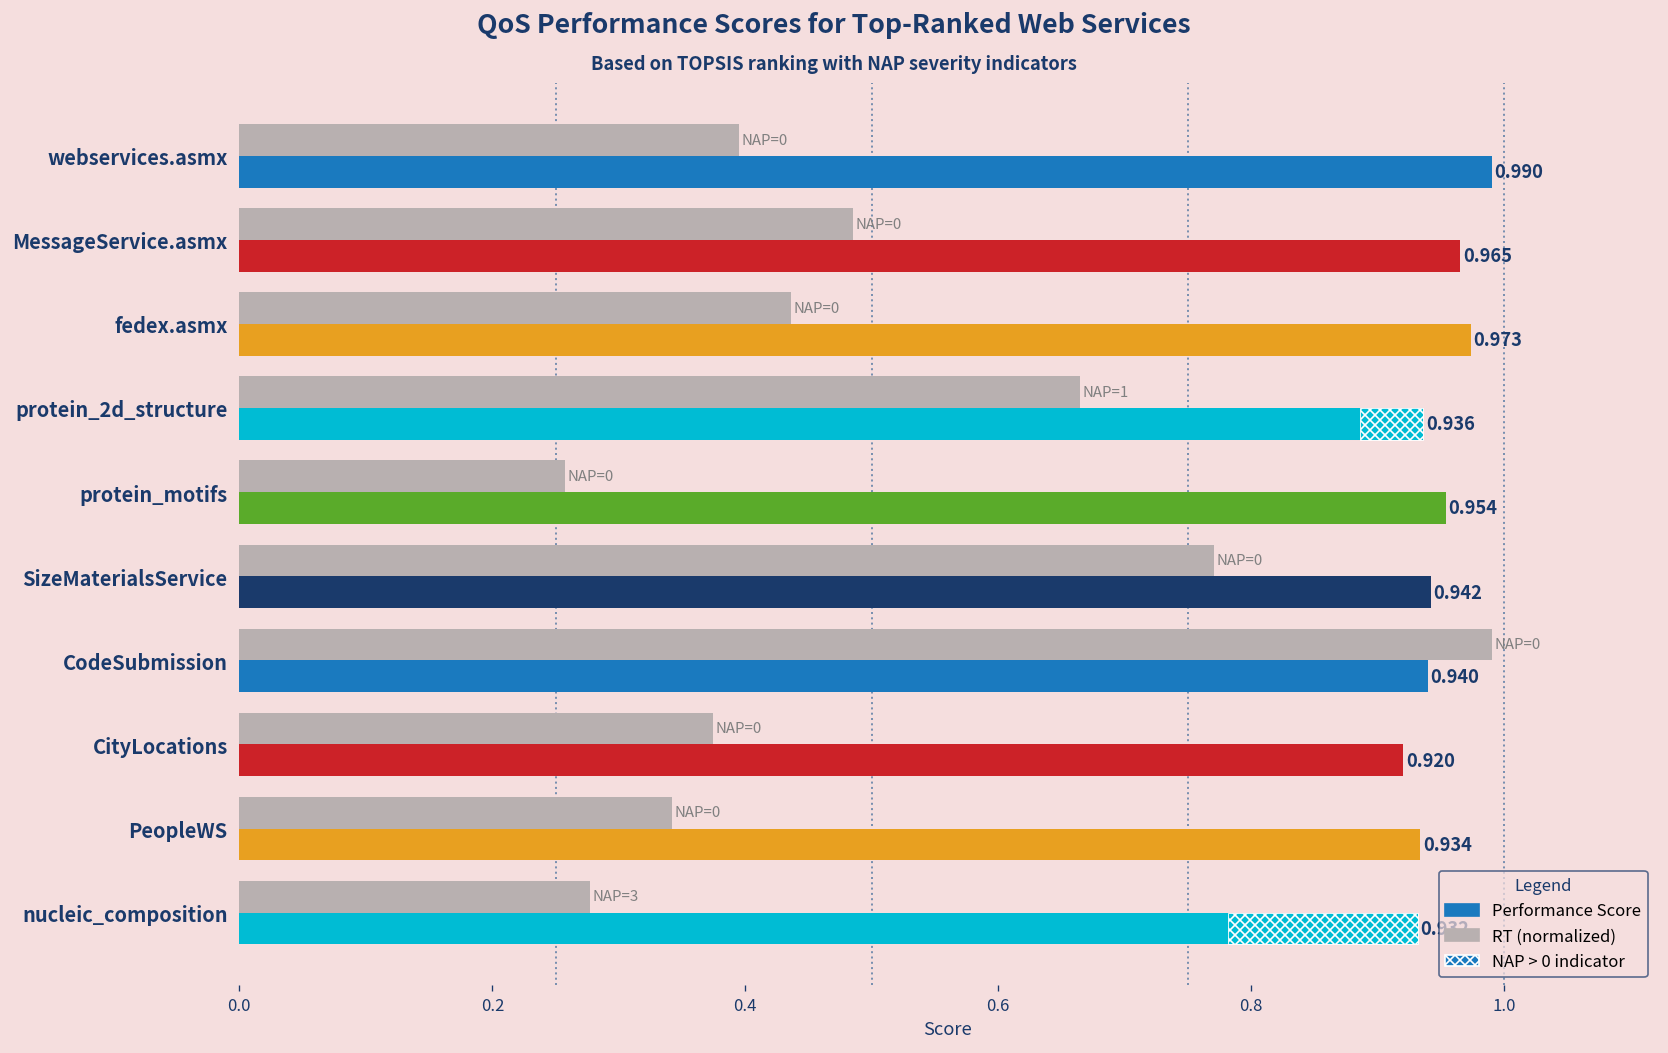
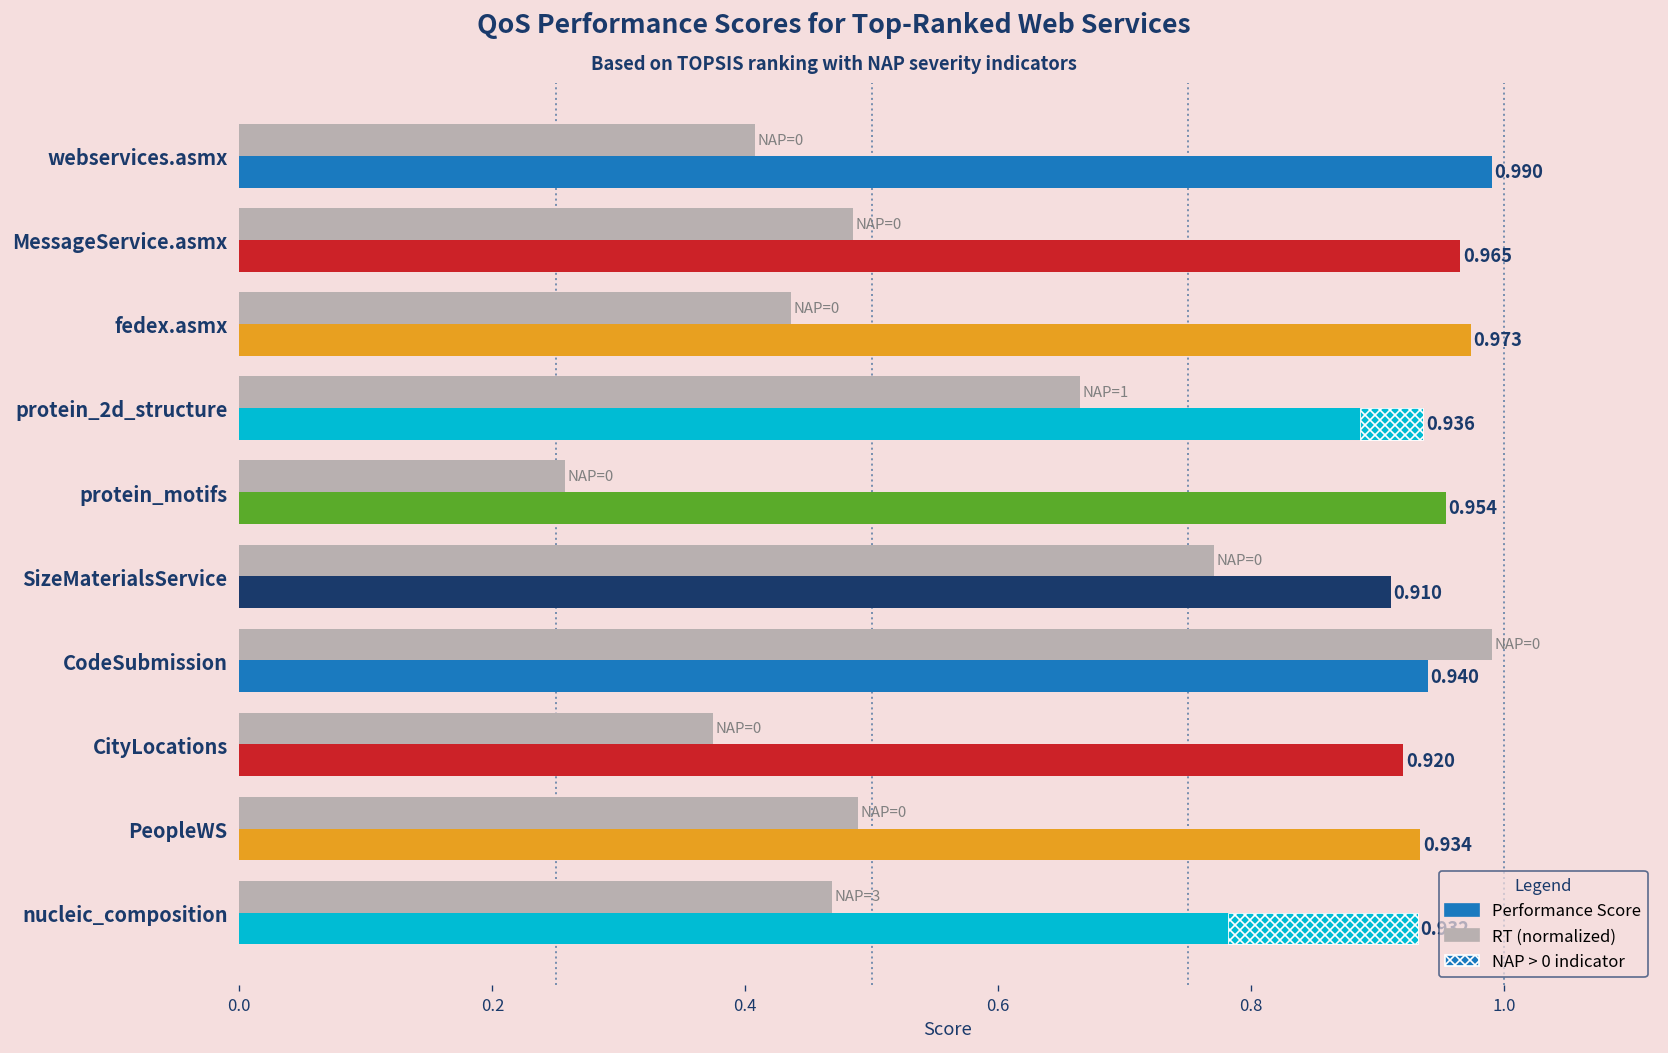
RT (normalized), webservices.asmx: 0.395 -> 0.408
Performance Score, SizeMaterialsService: 0.942 -> 0.910
RT (normalized), PeopleWS: 0.342 -> 0.489
RT (normalized), nucleic_composition: 0.277 -> 0.469
